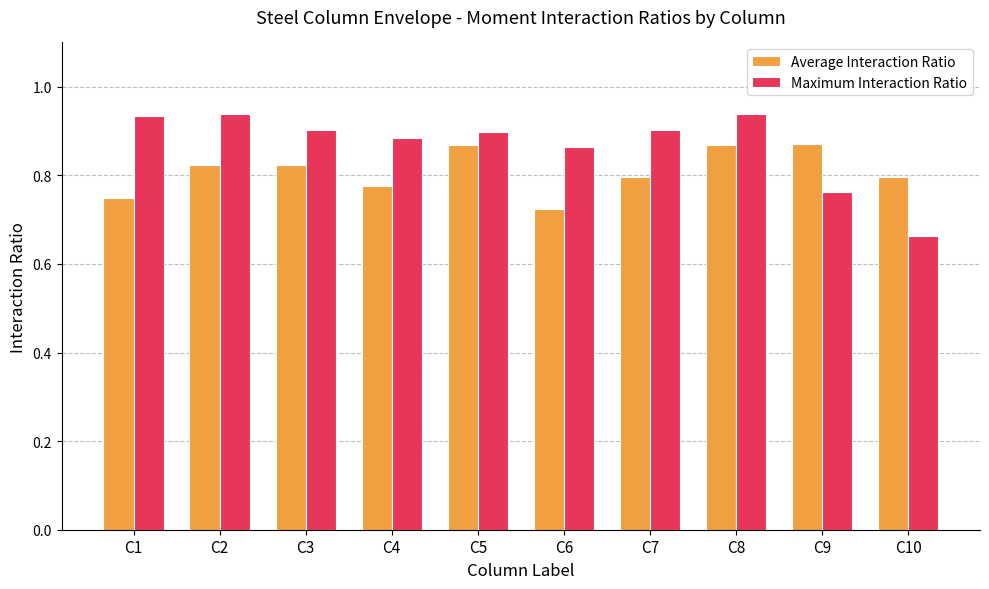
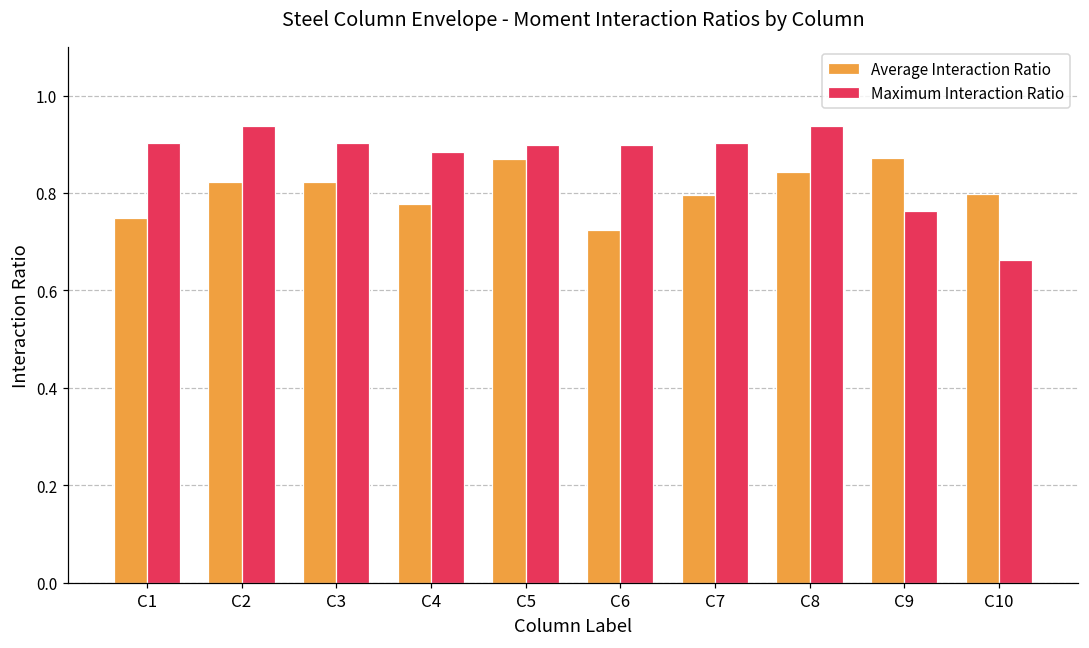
Maximum Interaction Ratio, C1: 0.93 -> 0.90
Maximum Interaction Ratio, C6: 0.87 -> 0.90
Average Interaction Ratio, C8: 0.87 -> 0.84
